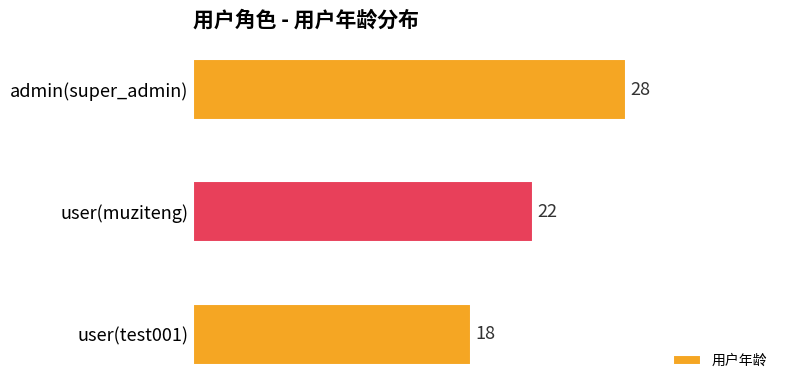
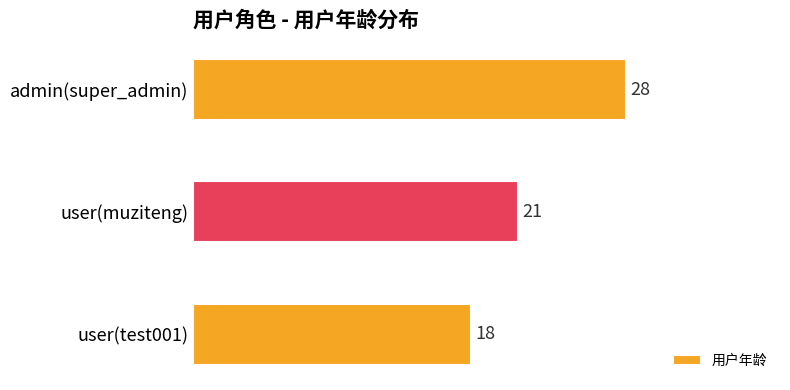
user(muziteng): 22 -> 21
